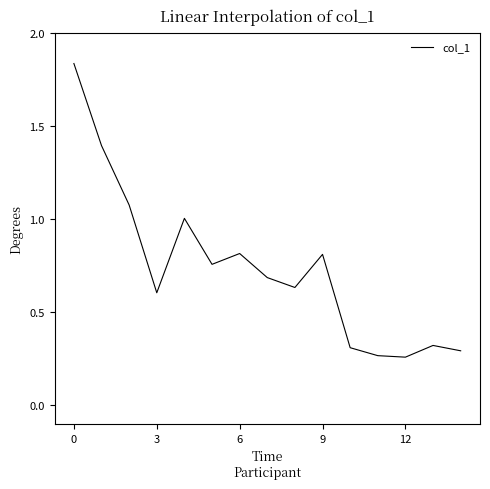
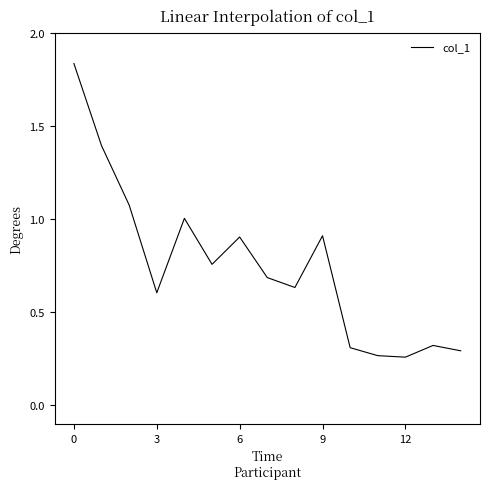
6: 0.81 -> 0.90
9: 0.81 -> 0.91
